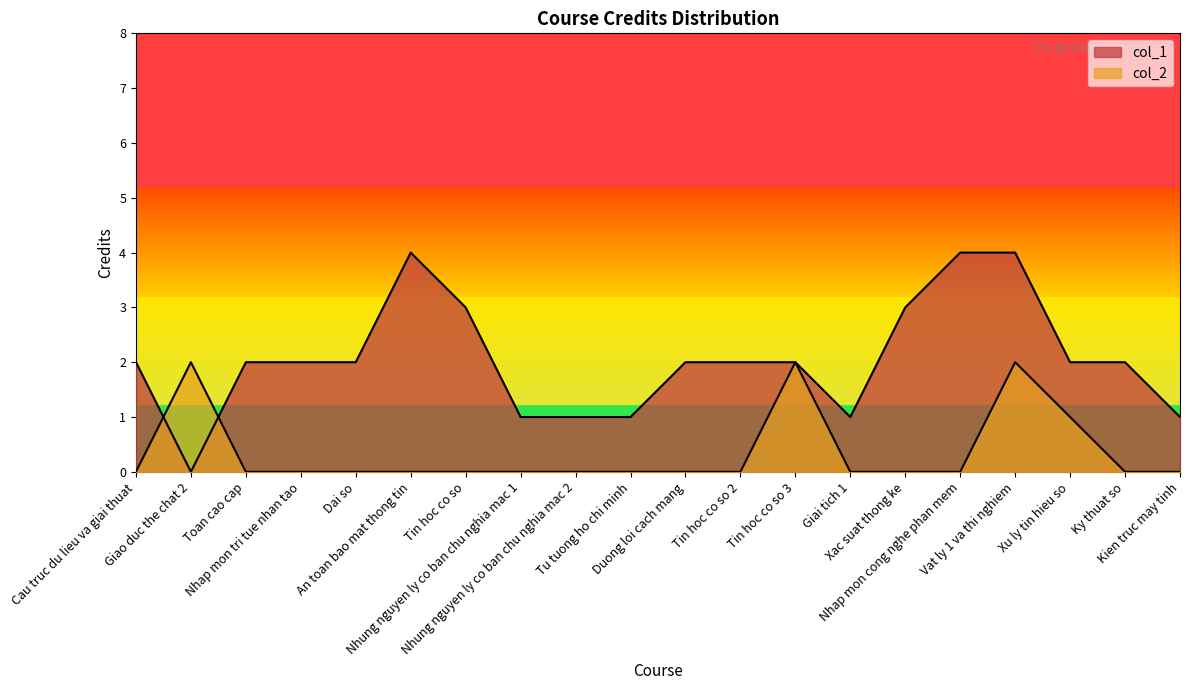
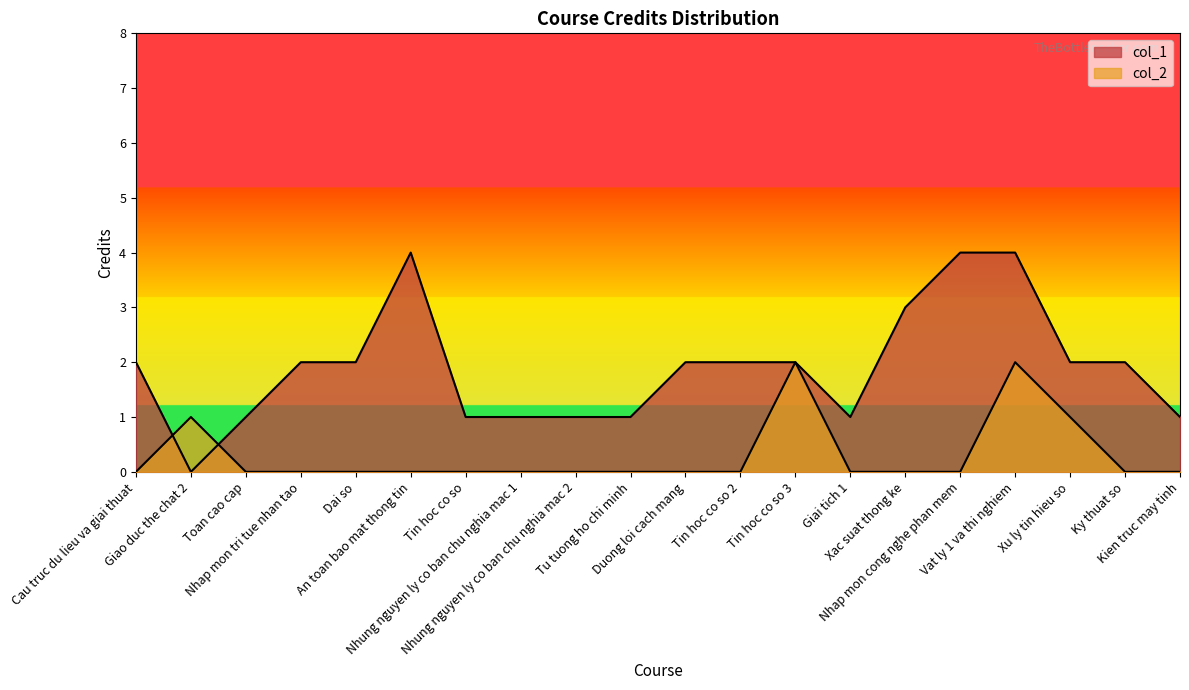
col_2, Giao duc the chat 2: 2 -> 1
col_1, Toan cao cap: 2 -> 1
col_1, Tin hoc co so: 3 -> 1
